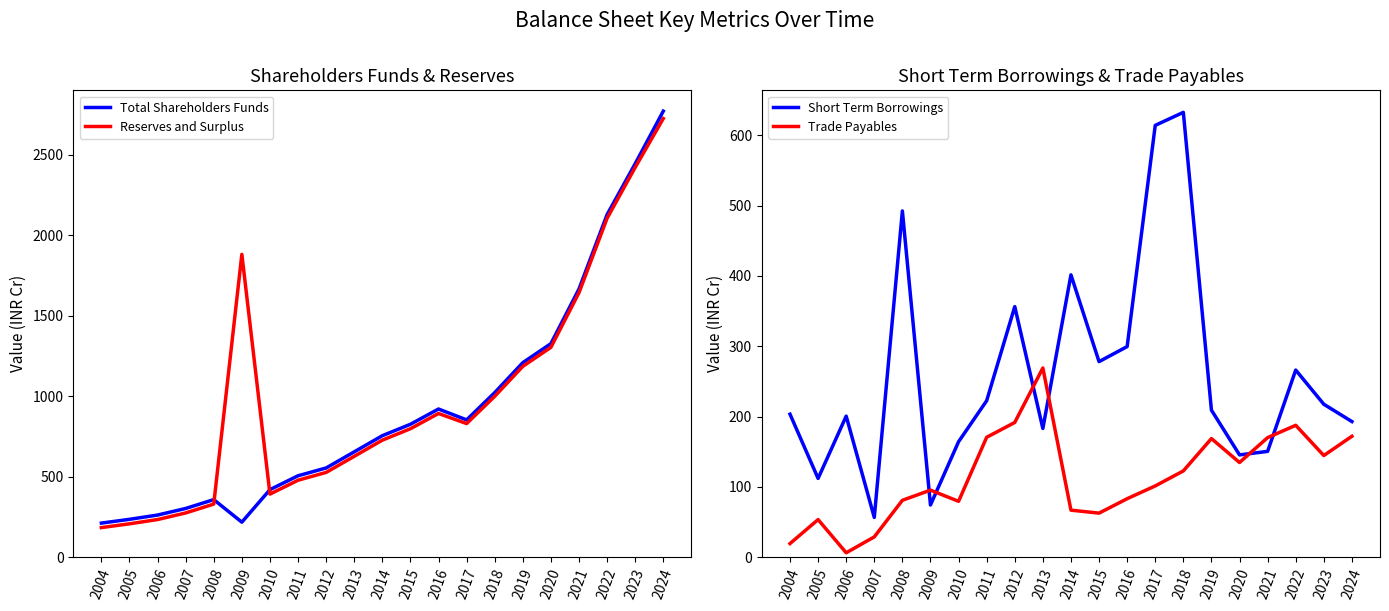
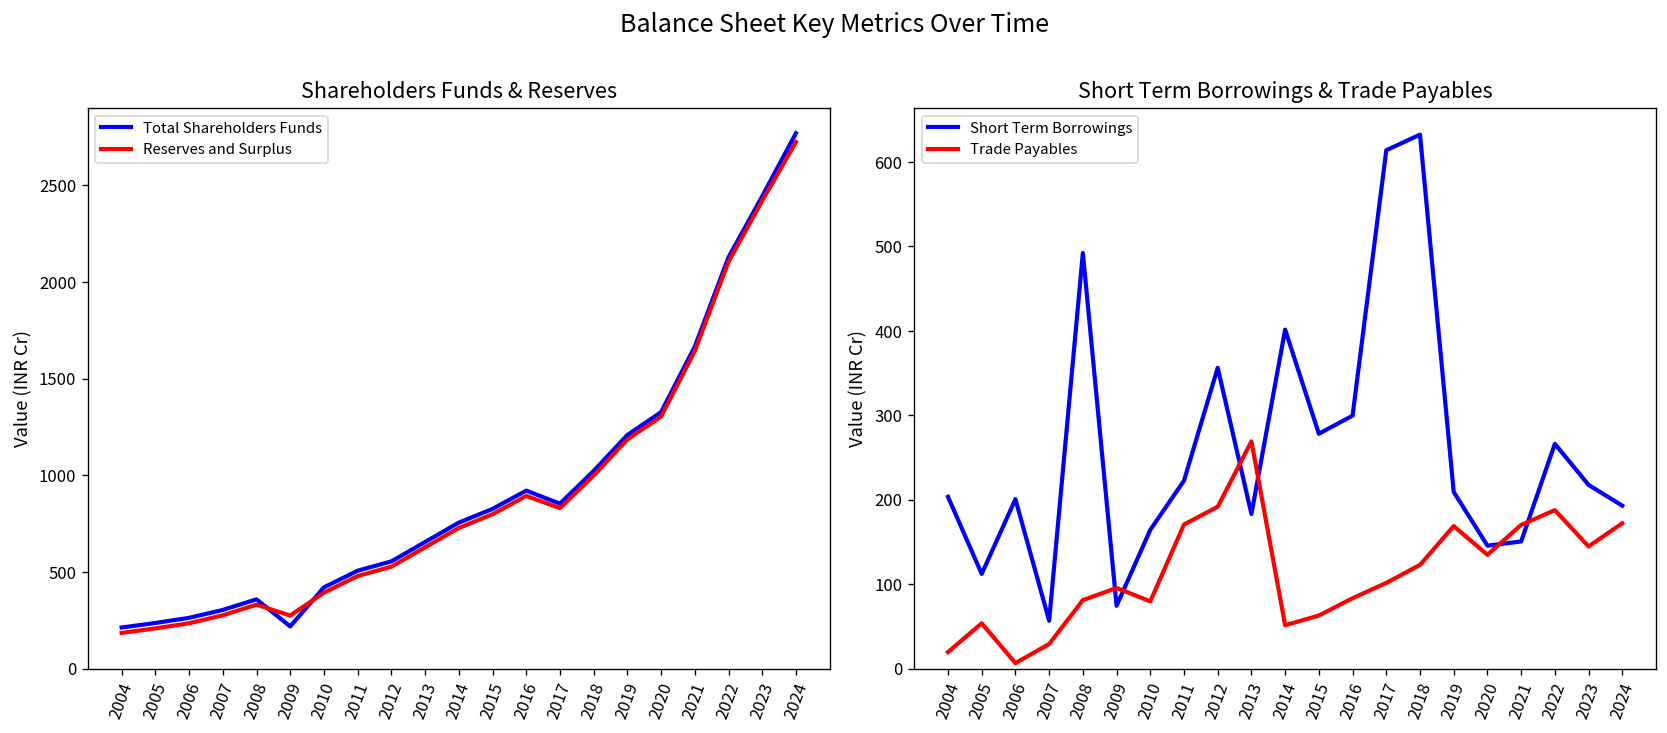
Shareholders Funds & Reserves, Reserves and Surplus, 2009: 1880 -> 270
Short Term Borrowings & Trade Payables, Trade Payables, 2014: 70 -> 50
